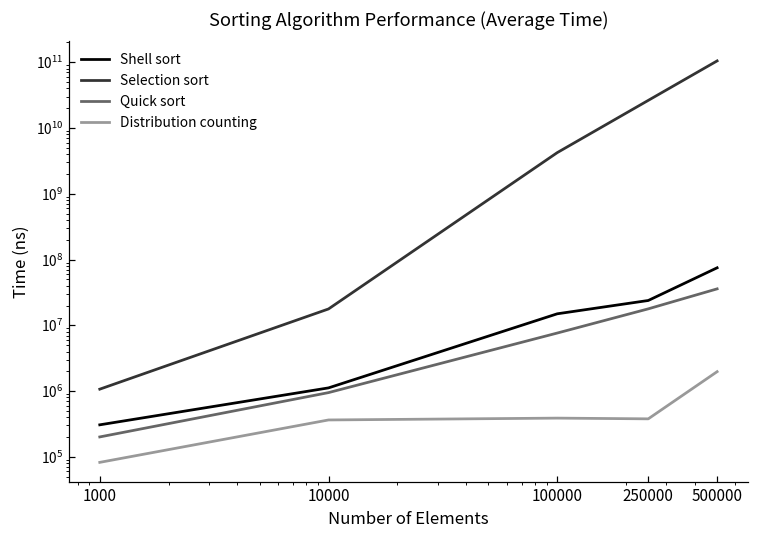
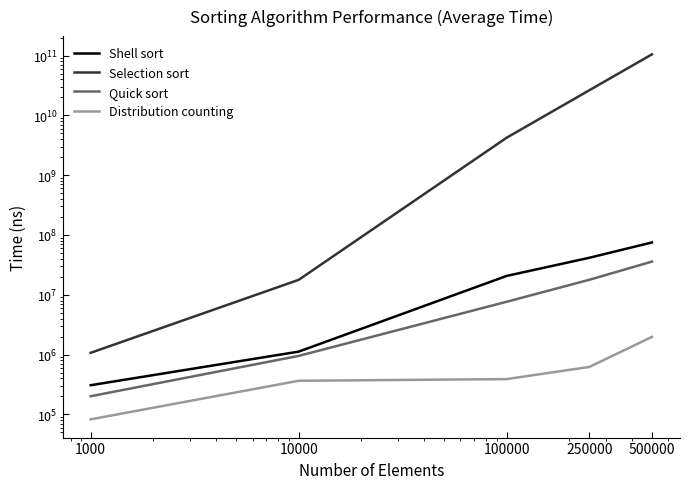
Shell sort, 100000: 15000000 -> 21000000
Shell sort, 250000: 24000000 -> 40000000
Distribution counting, 250000: 400000 -> 600000
